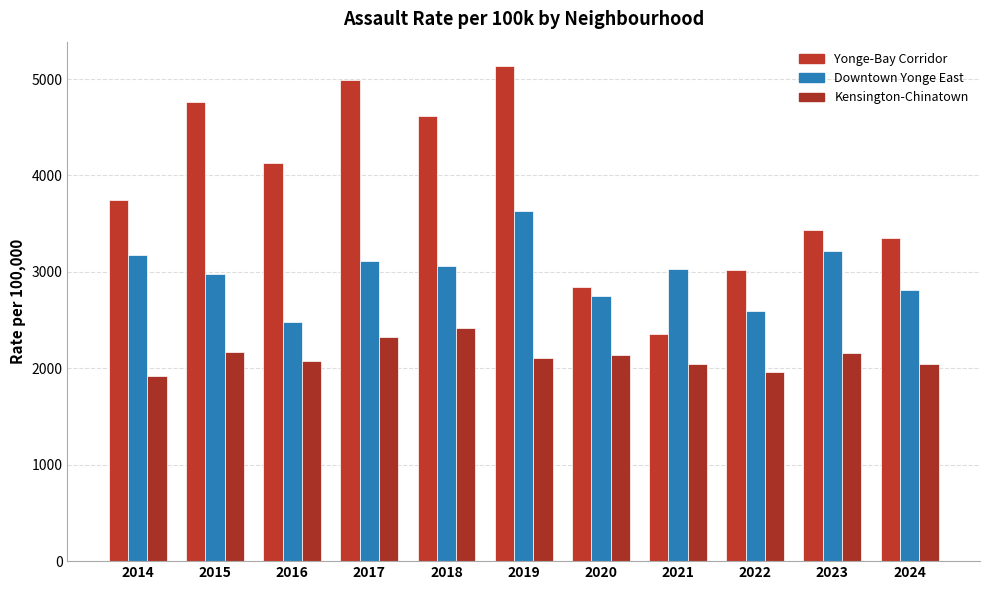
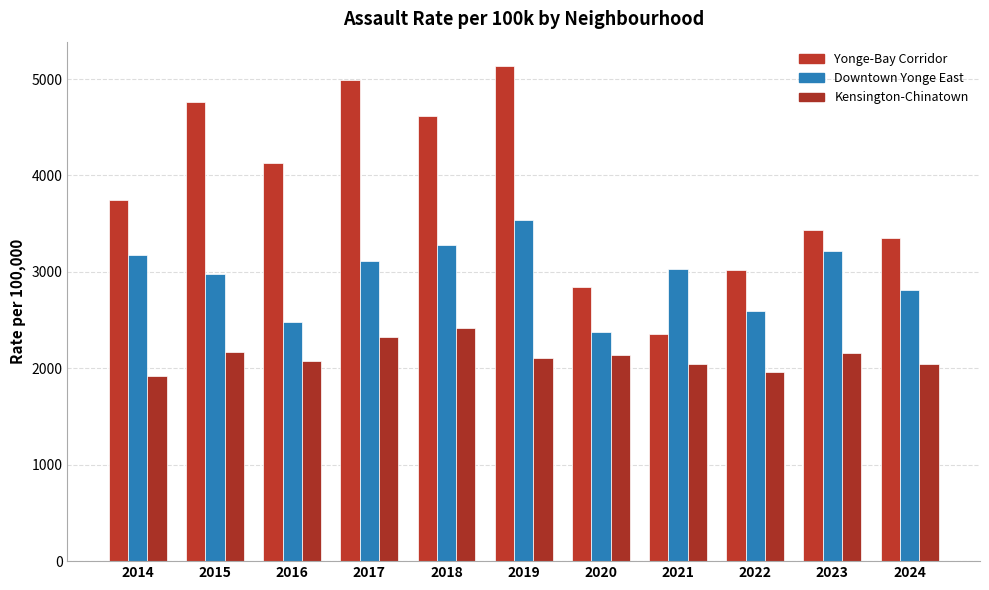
Downtown Yonge East, 2018: 3100 -> 3300
Downtown Yonge East, 2019: 3600 -> 3500
Downtown Yonge East, 2020: 2800 -> 2400
